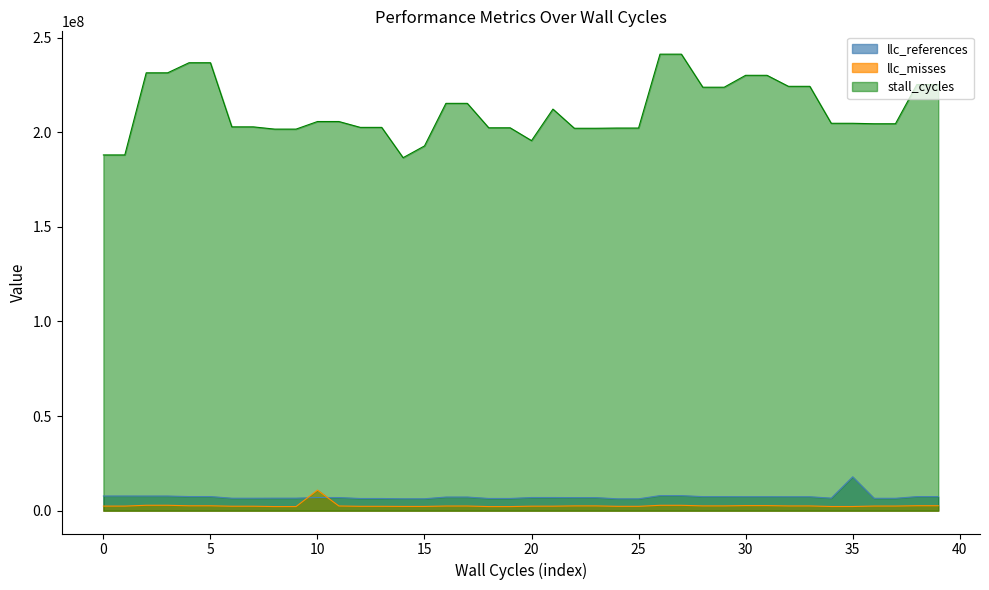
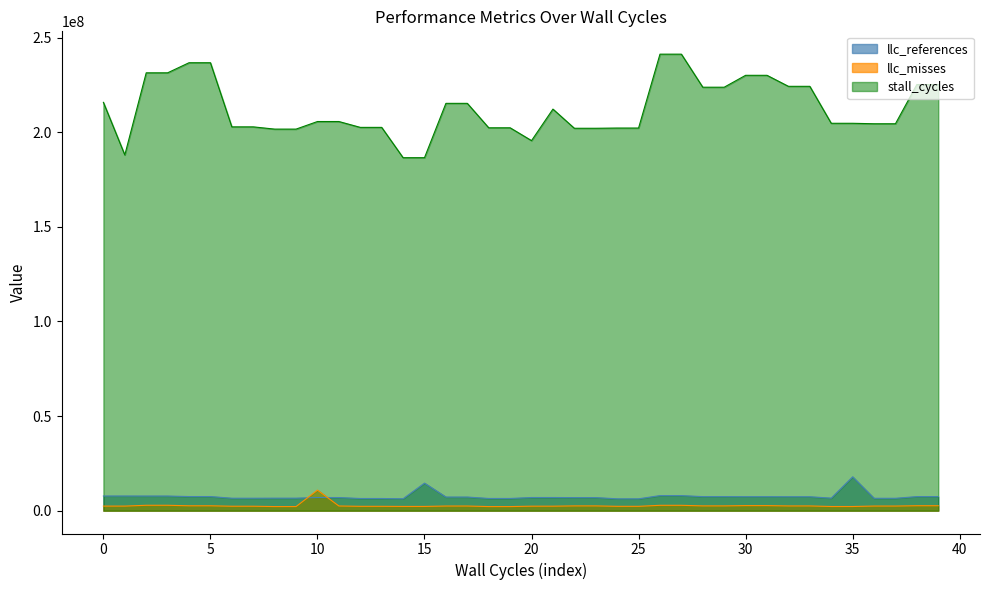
stall_cycles, 0: 188000000 -> 216000000
llc_references, 15: 6000000 -> 15000000
stall_cycles, 15: 193000000 -> 187000000
